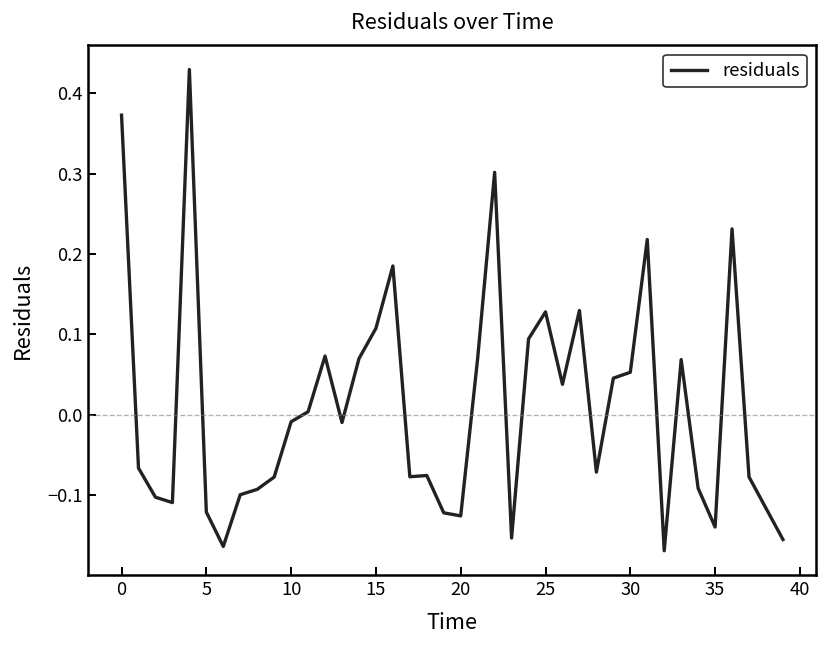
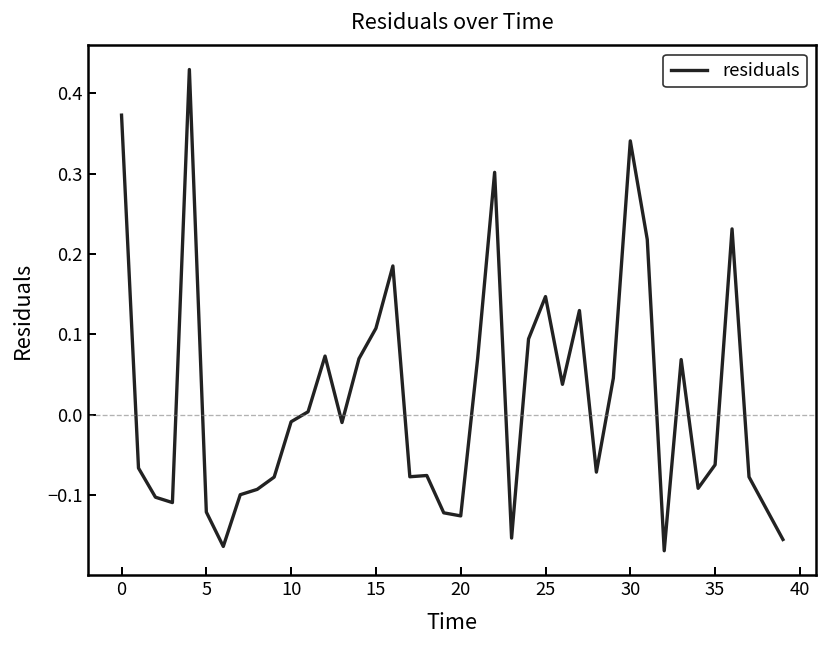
25: 0.13 -> 0.15
30: 0.05 -> 0.34
35: -0.14 -> -0.06
